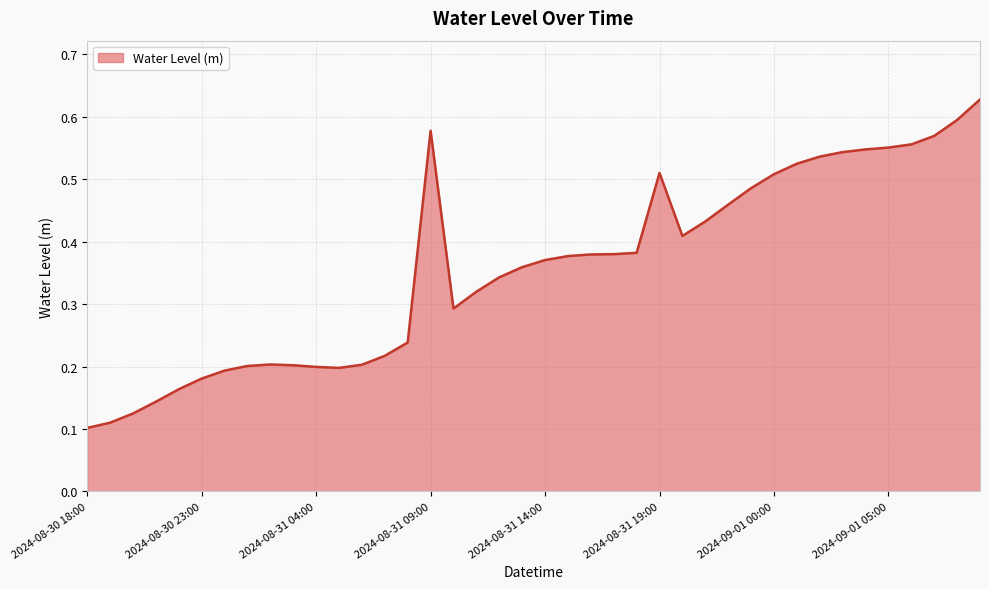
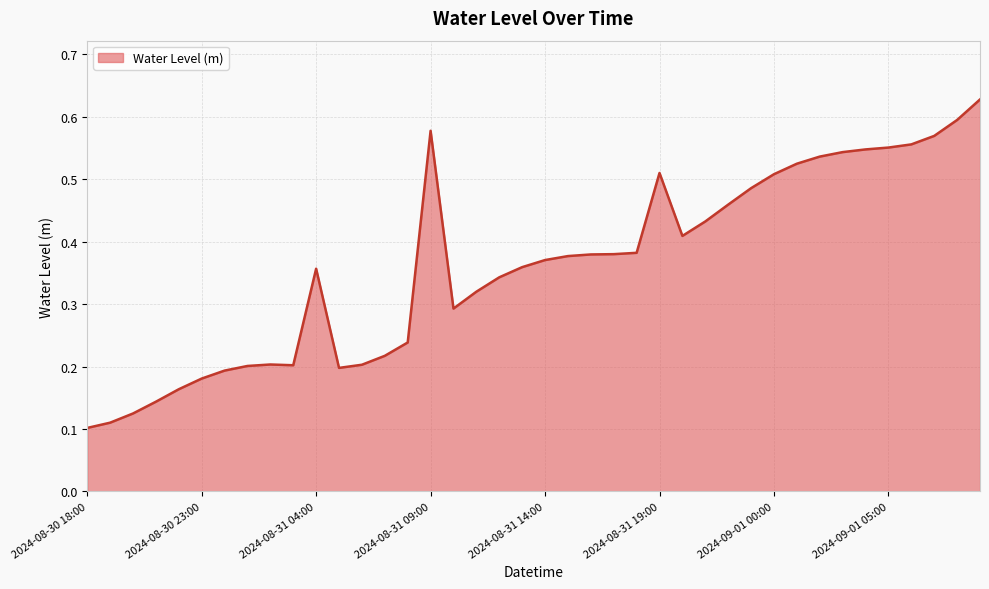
2024-08-31 04:00: 0.20 -> 0.36
